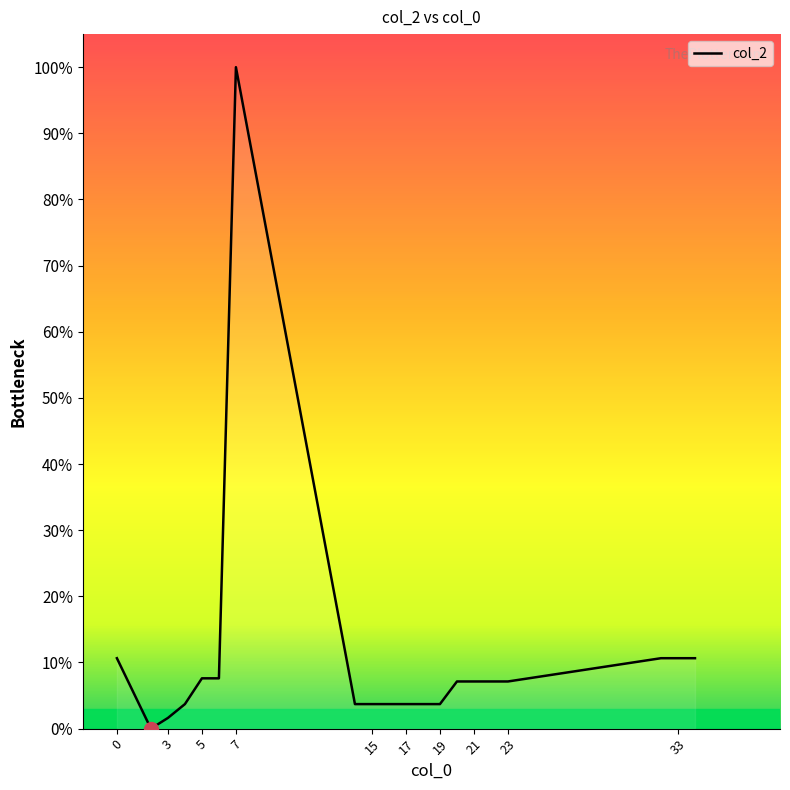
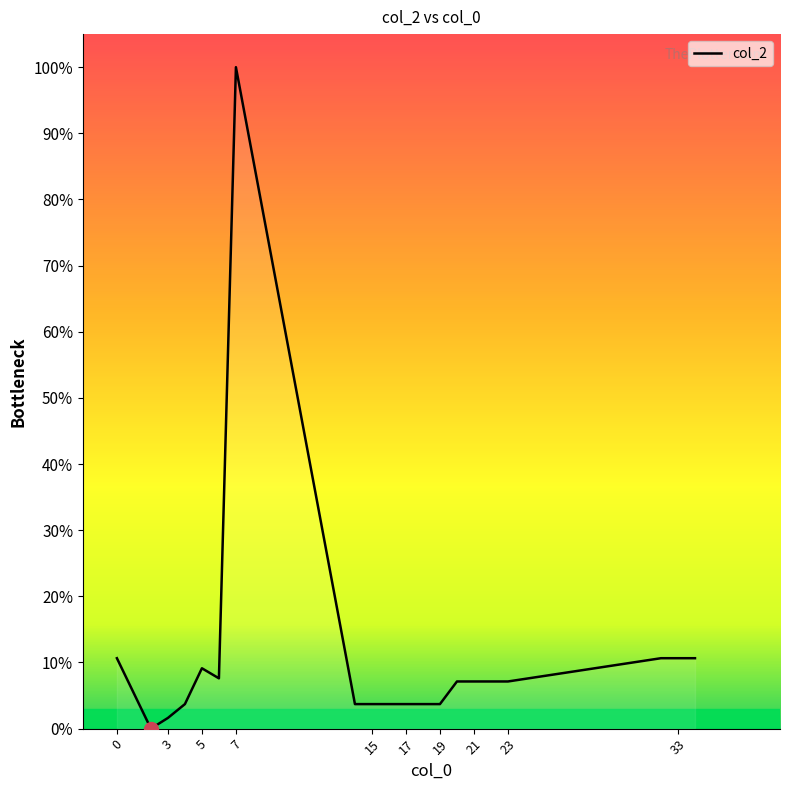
col_2, 5: 8% -> 9%
